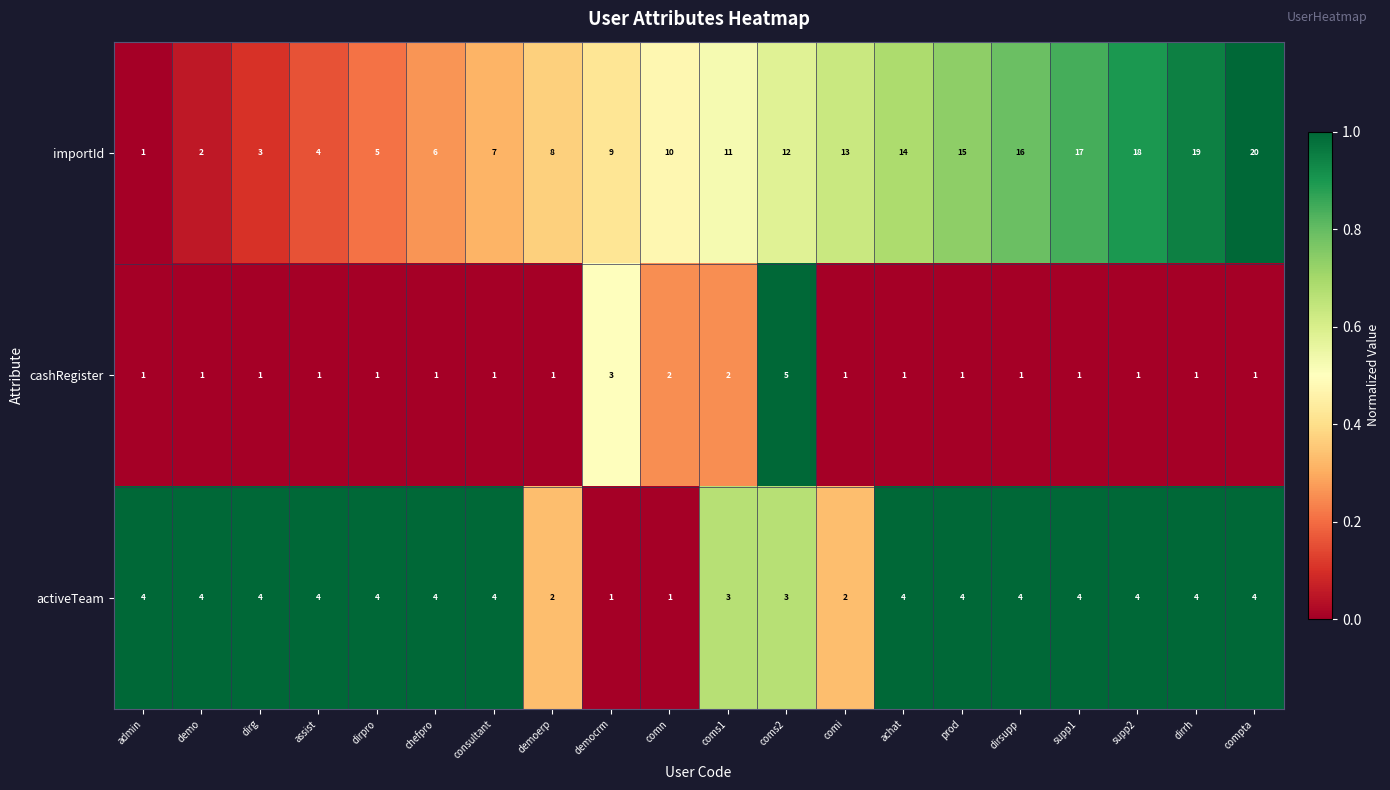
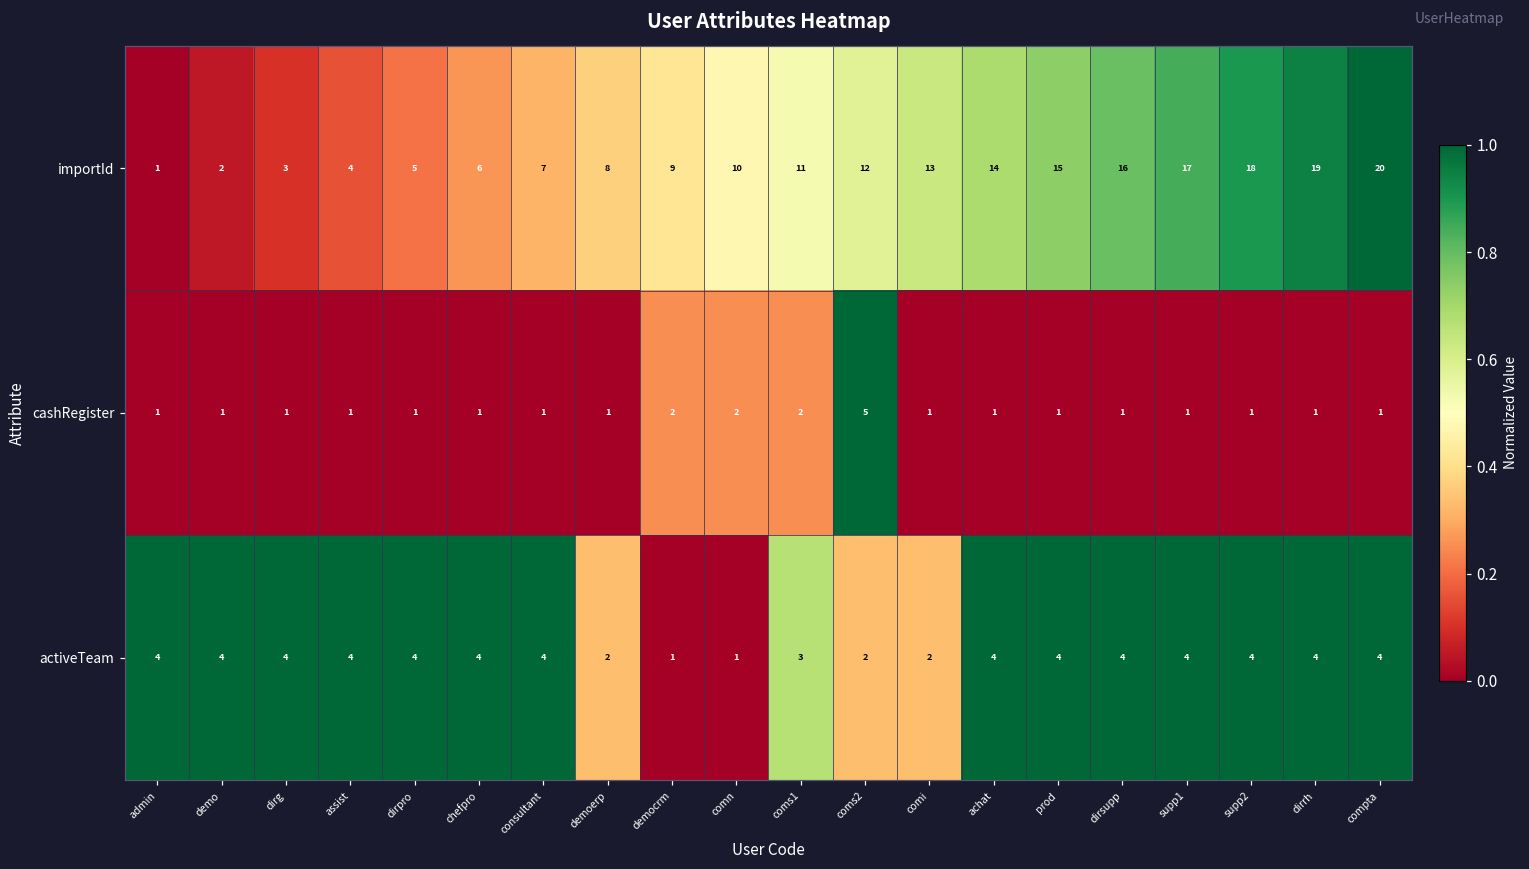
cashRegister, democrm: 3 -> 2
activeTeam, coms2: 3 -> 2
